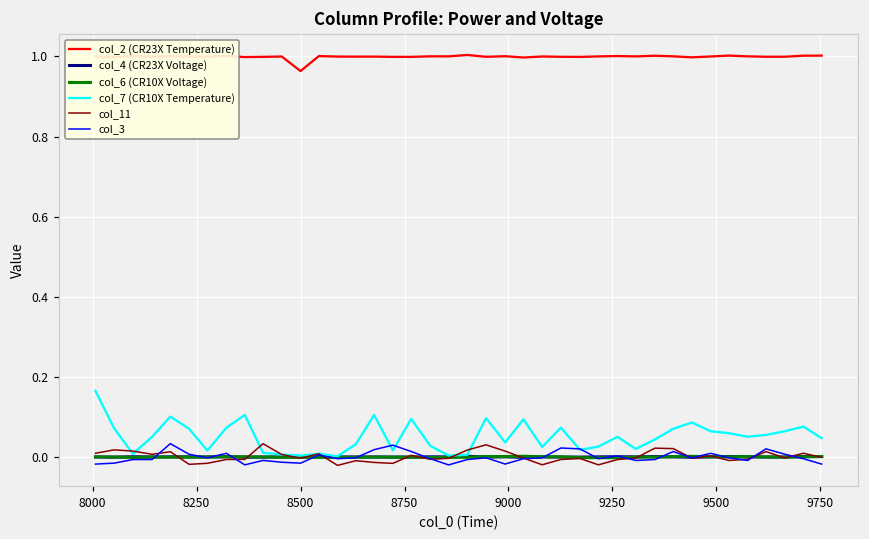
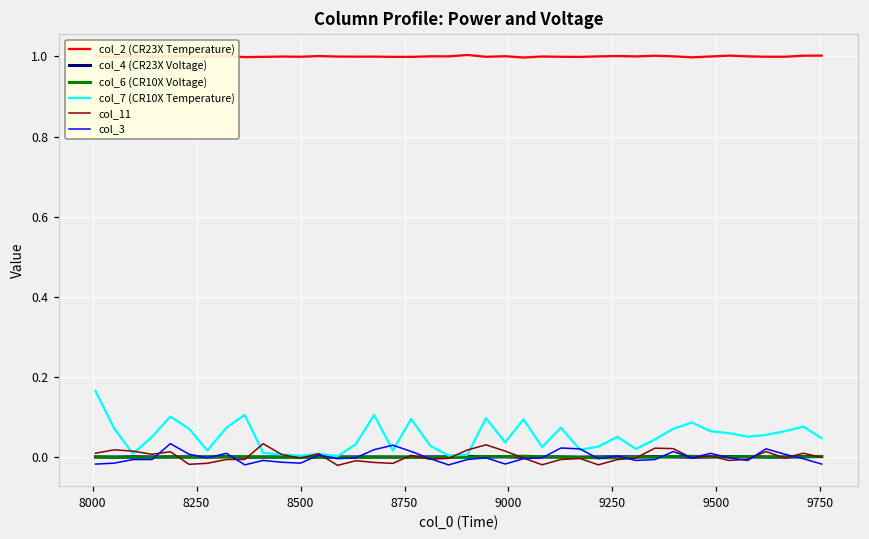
col_2 (CR23X Temperature), 8500: 0.96 -> 1.00
